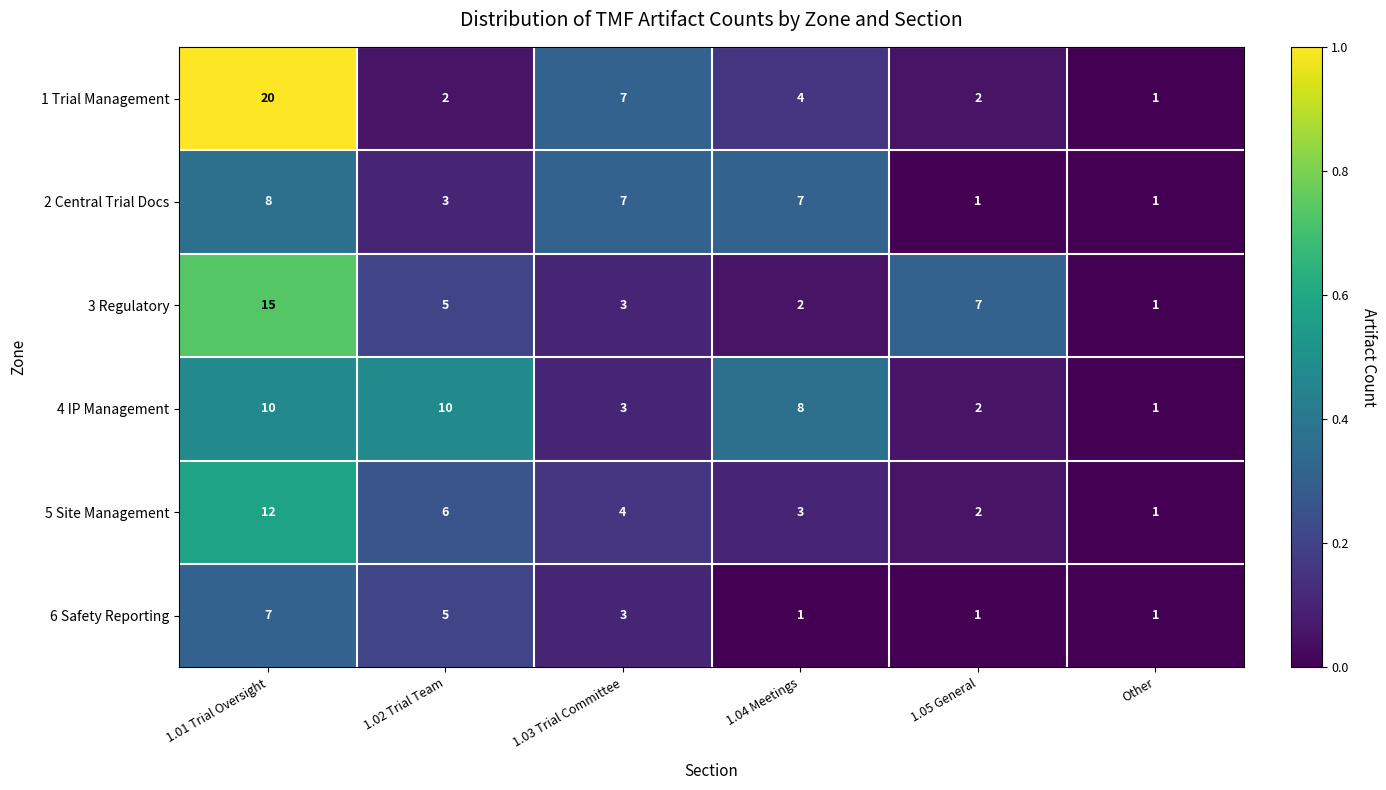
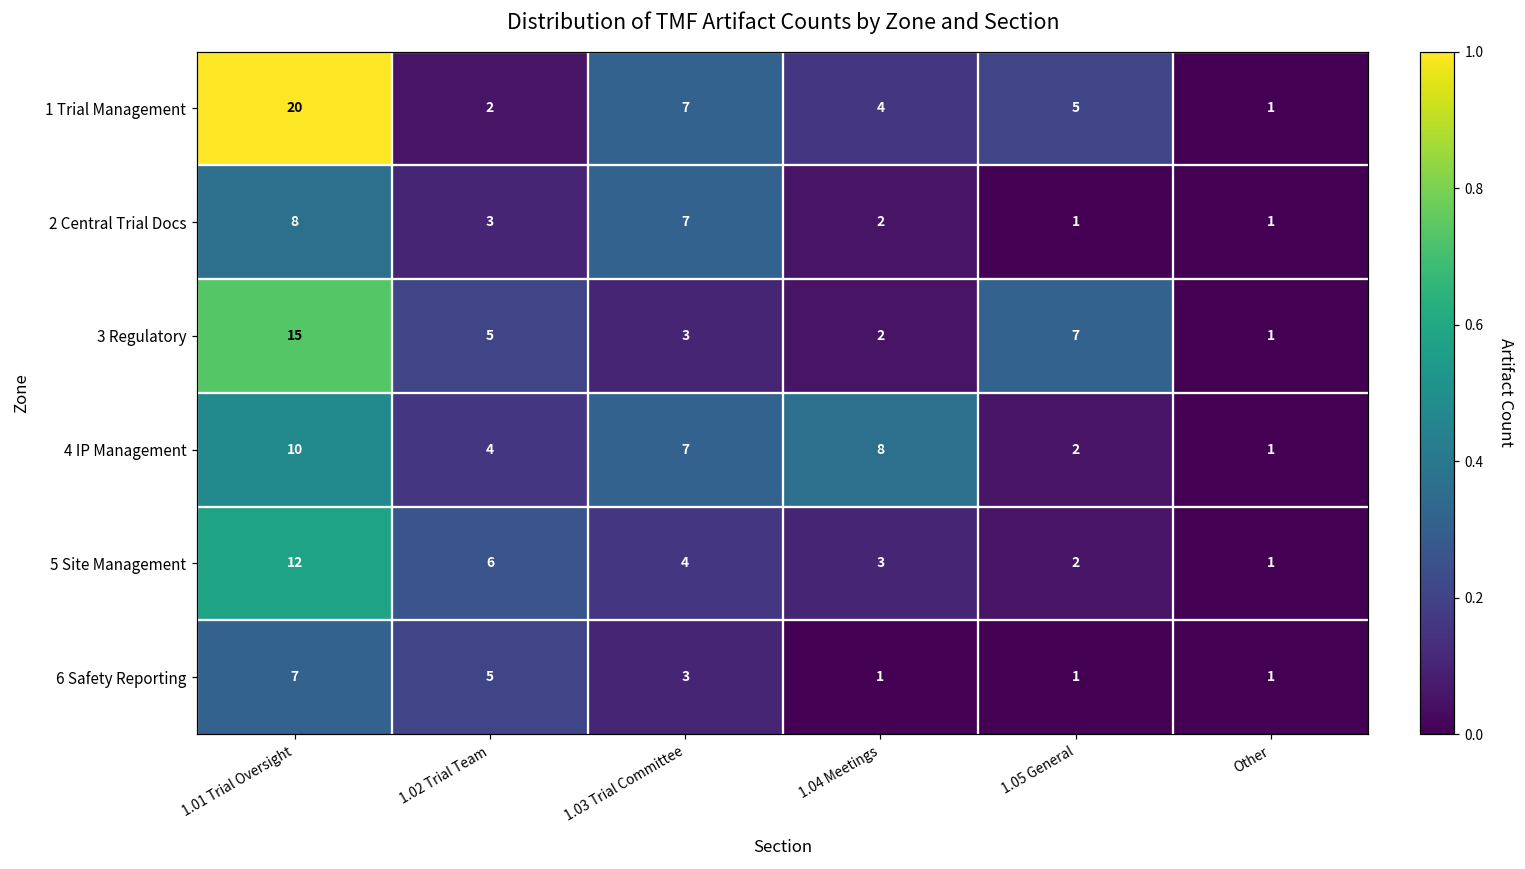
1 Trial Management, 1.05 General: 2 -> 5
2 Central Trial Docs, 1.04 Meetings: 7 -> 2
4 IP Management, 1.02 Trial Team: 10 -> 4
4 IP Management, 1.03 Trial Committee: 3 -> 7
